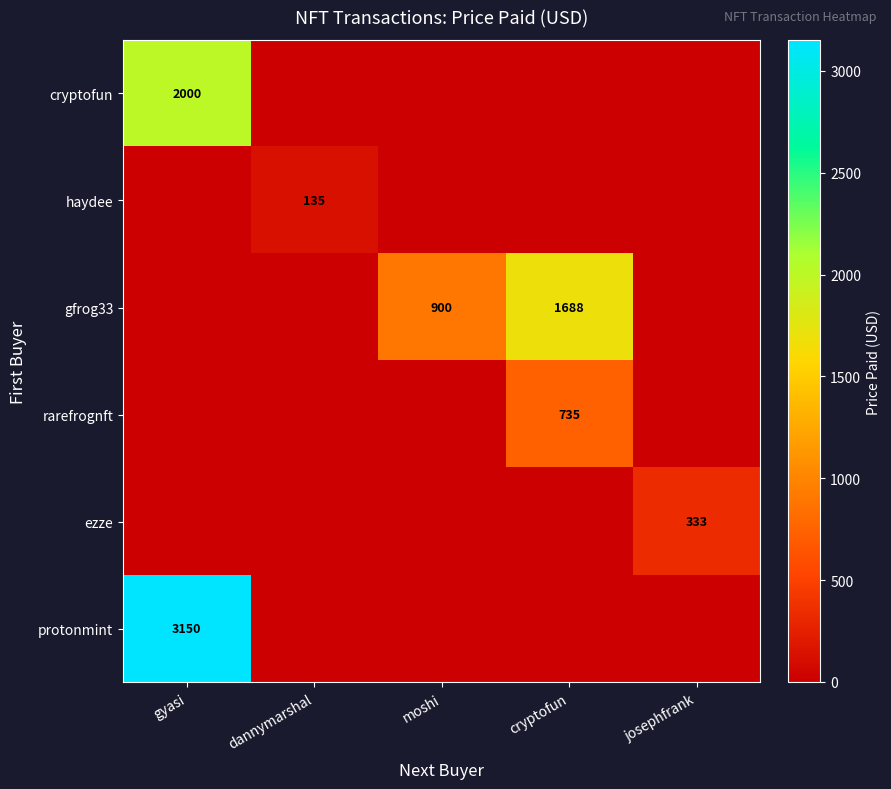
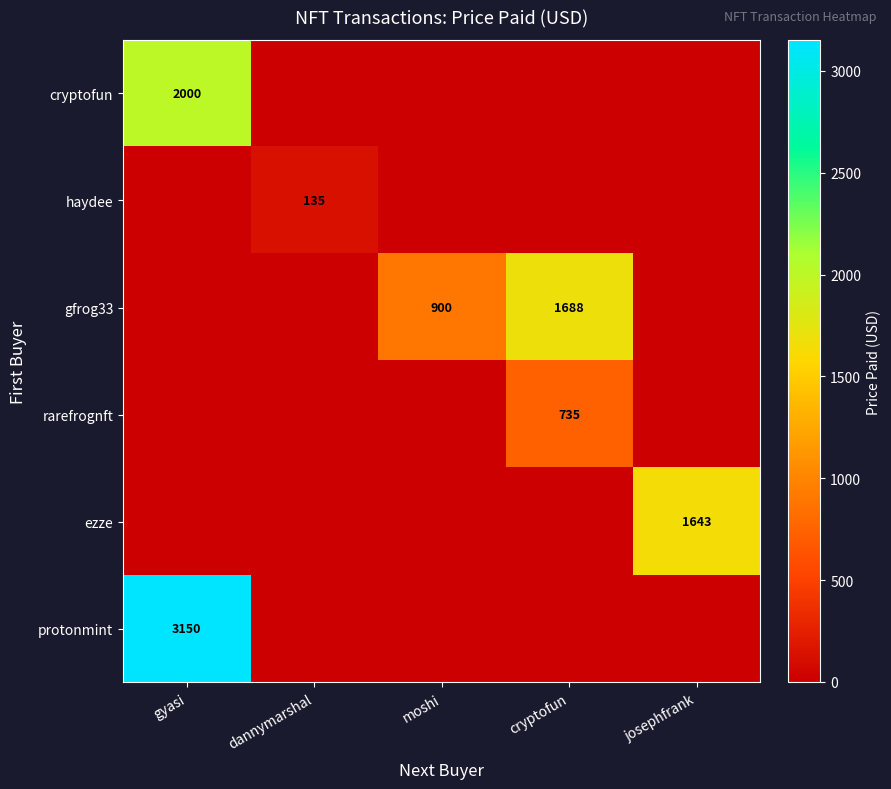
ezze, josephfrank: 333 -> 1643
